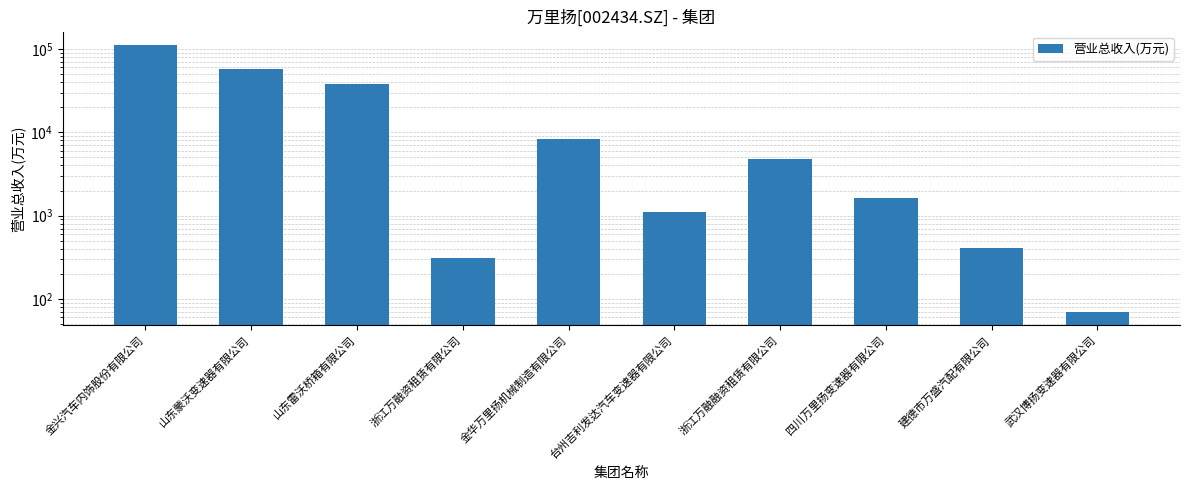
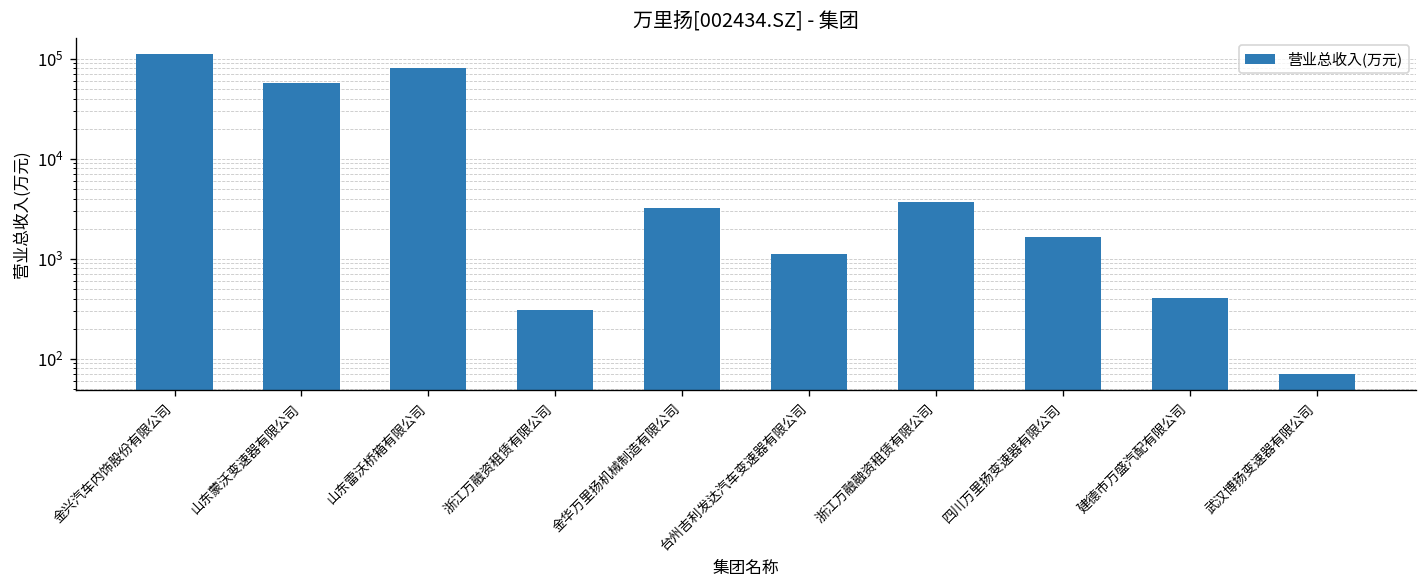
山东雷沃桥箱有限公司: 40000 -> 80000
金华万里扬机械制造有限公司: 8000 -> 3200
浙江万融融资租赁有限公司: 5000 -> 4000
